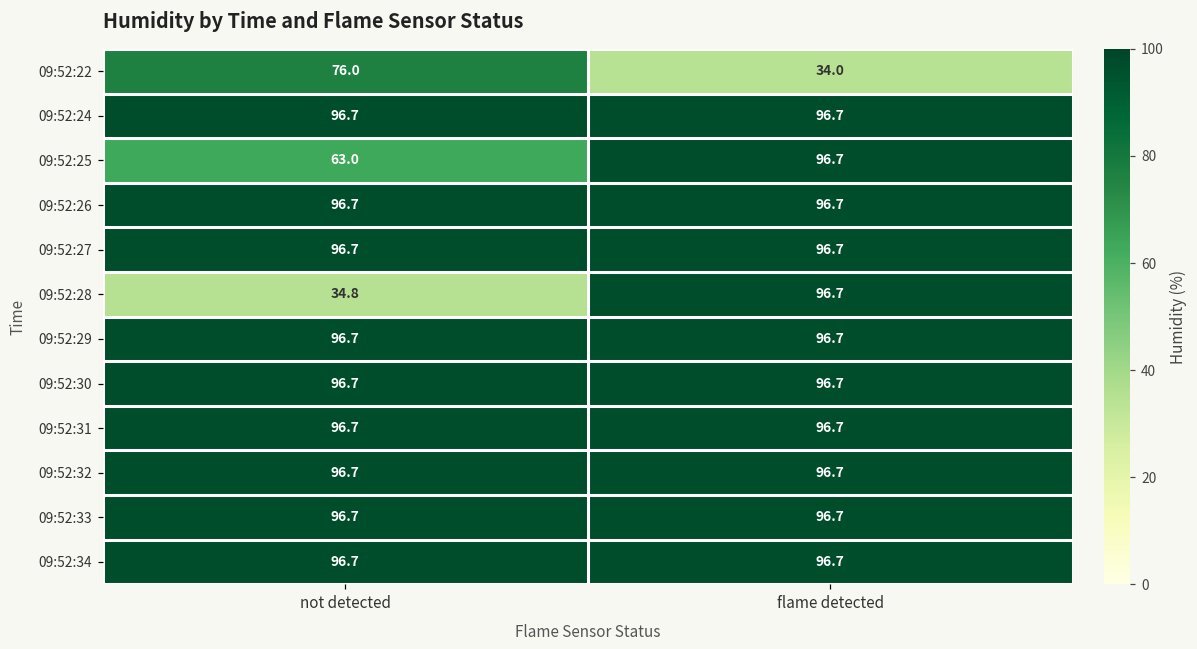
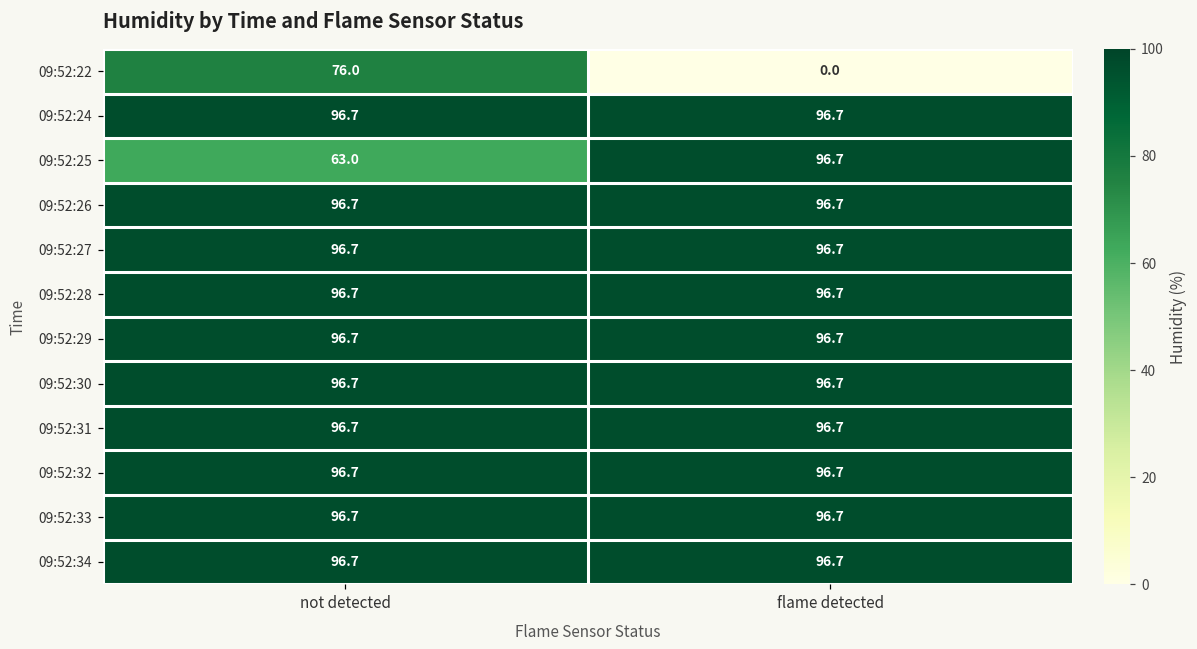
09:52:22, flame detected: 34.0 -> 0.0
09:52:28, not detected: 34.8 -> 96.7
